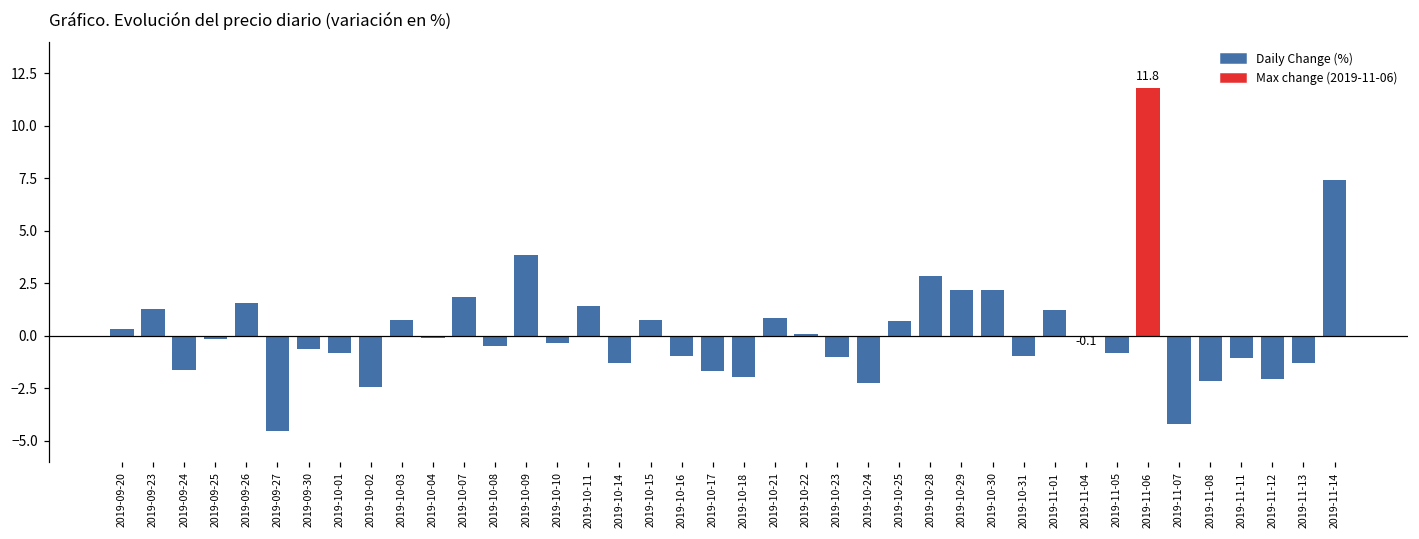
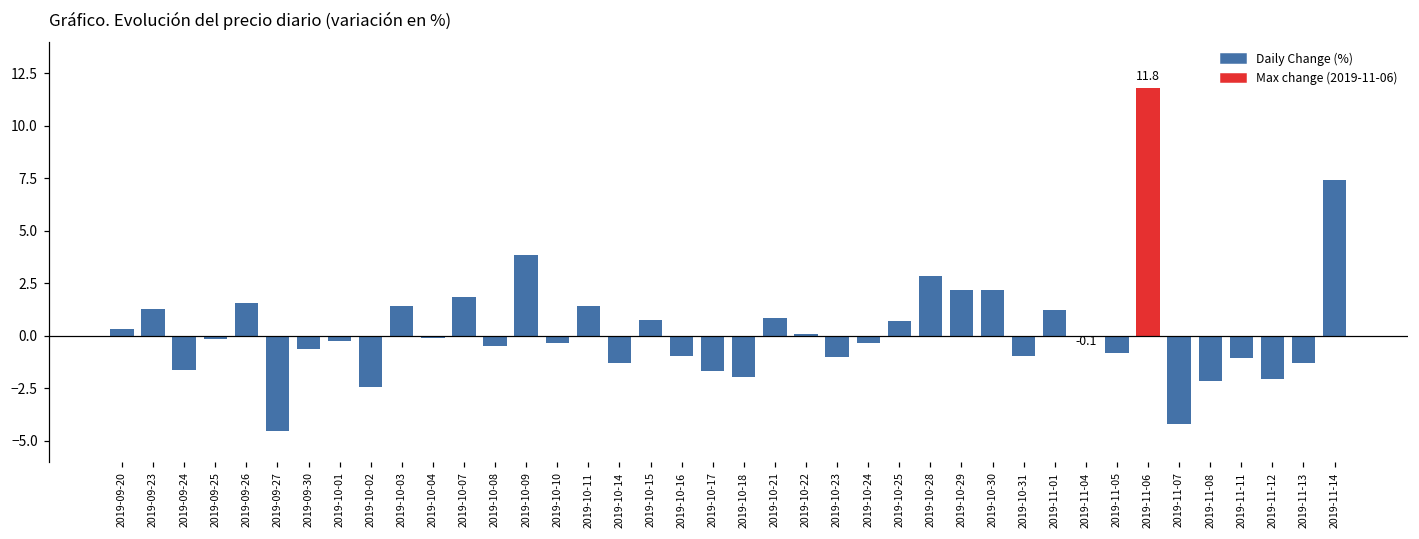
2019-10-01: -0.8 -> -0.2
2019-10-03: 0.8 -> 1.4
2019-10-24: -2.3 -> -0.3
